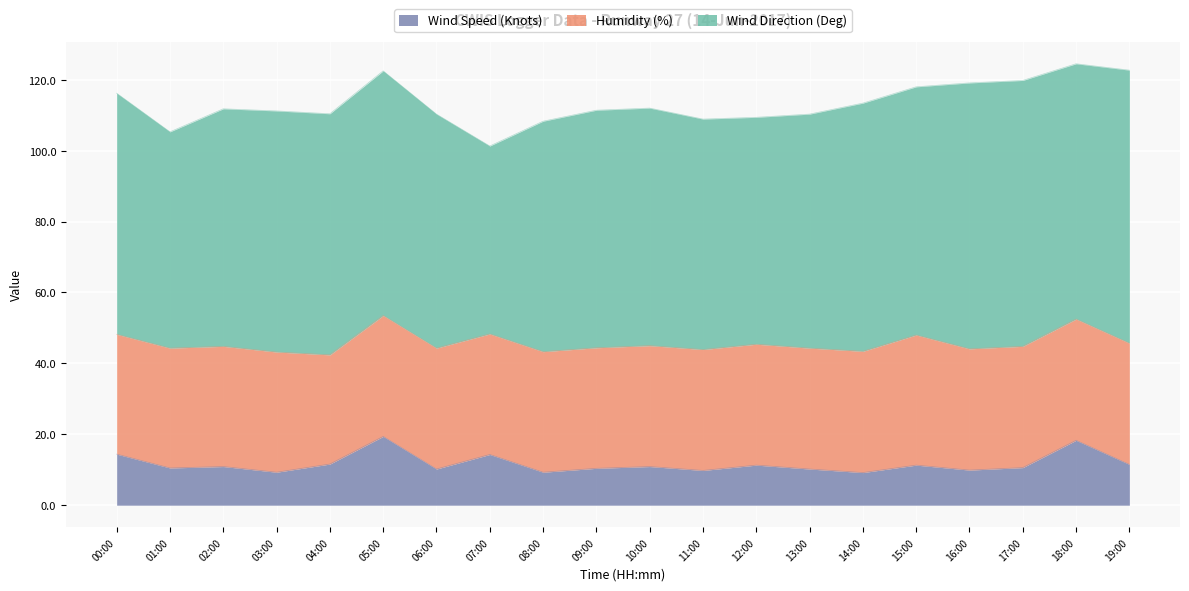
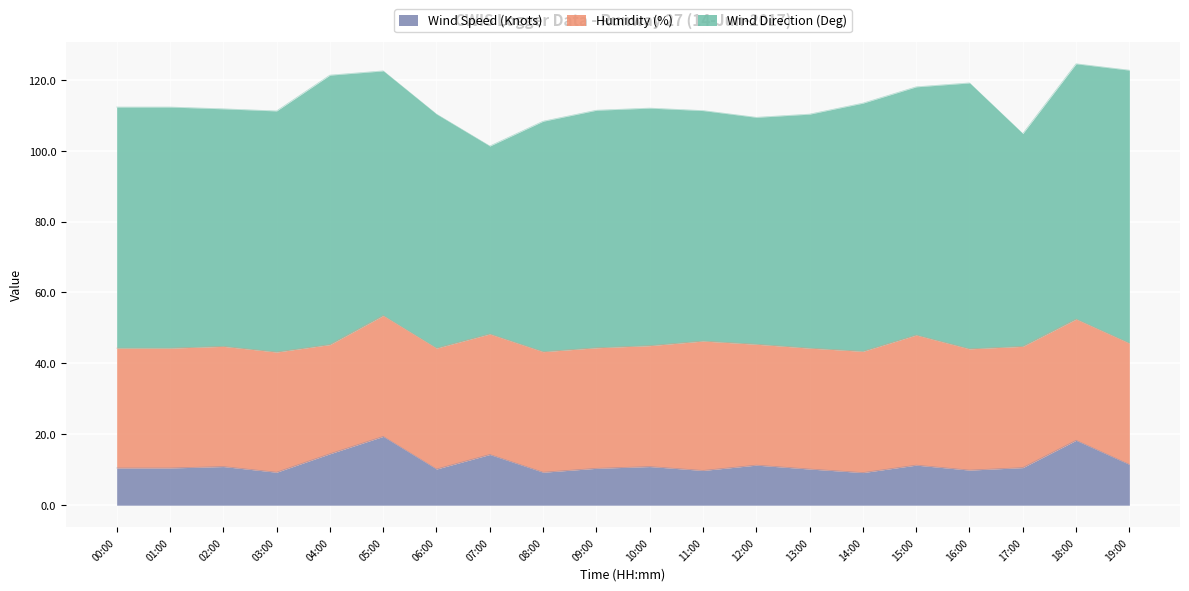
Wind Speed (Knots), 00:00: 14 -> 11
Wind Direction (Deg), 01:00: 61 -> 68
Wind Speed (Knots), 04:00: 12 -> 15
Wind Direction (Deg), 04:00: 68 -> 76
Humidity (%), 11:00: 34 -> 37
Wind Direction (Deg), 17:00: 75 -> 60
